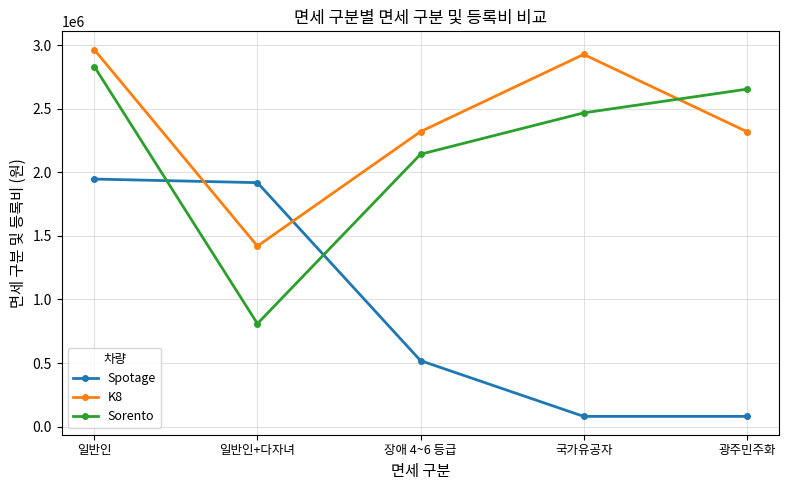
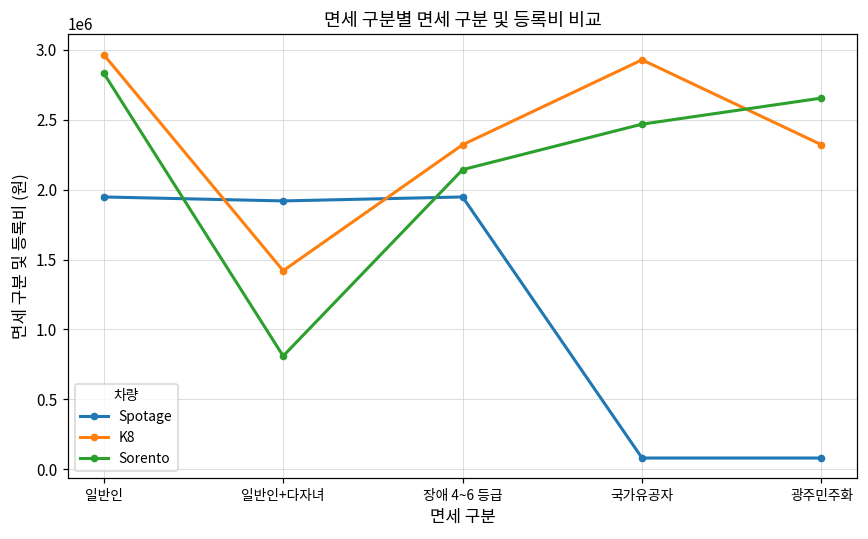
Spotage, 장애 4~6 등급: 520000 -> 1950000
